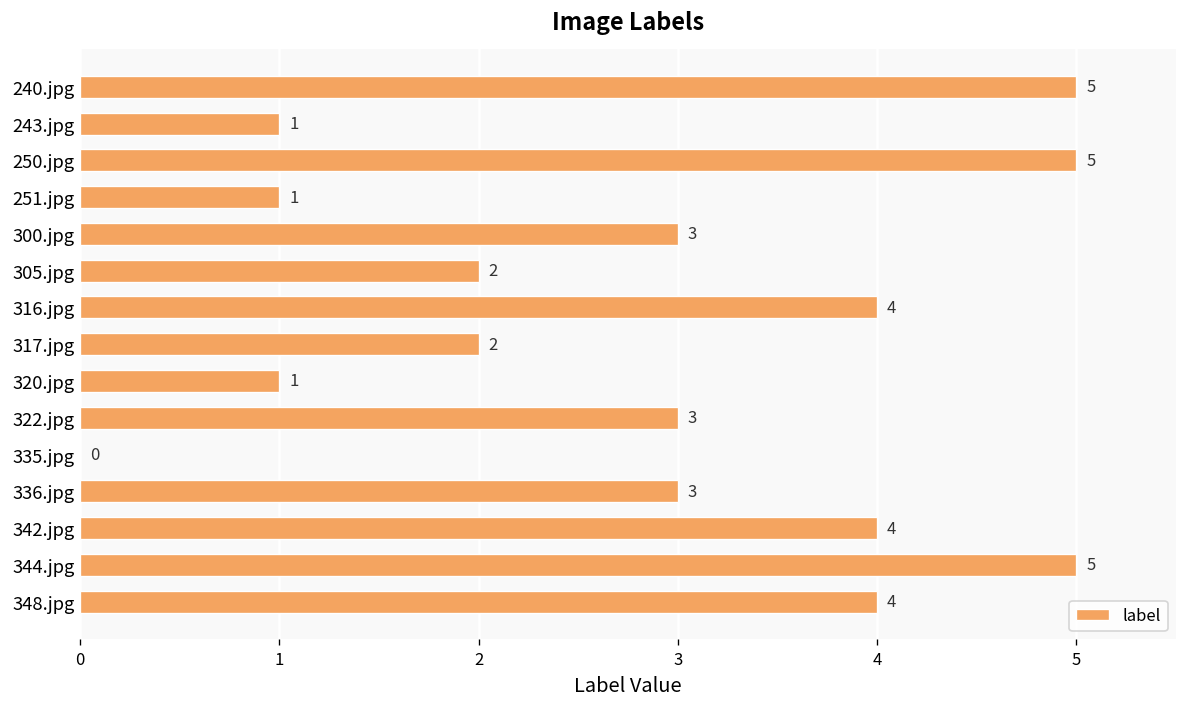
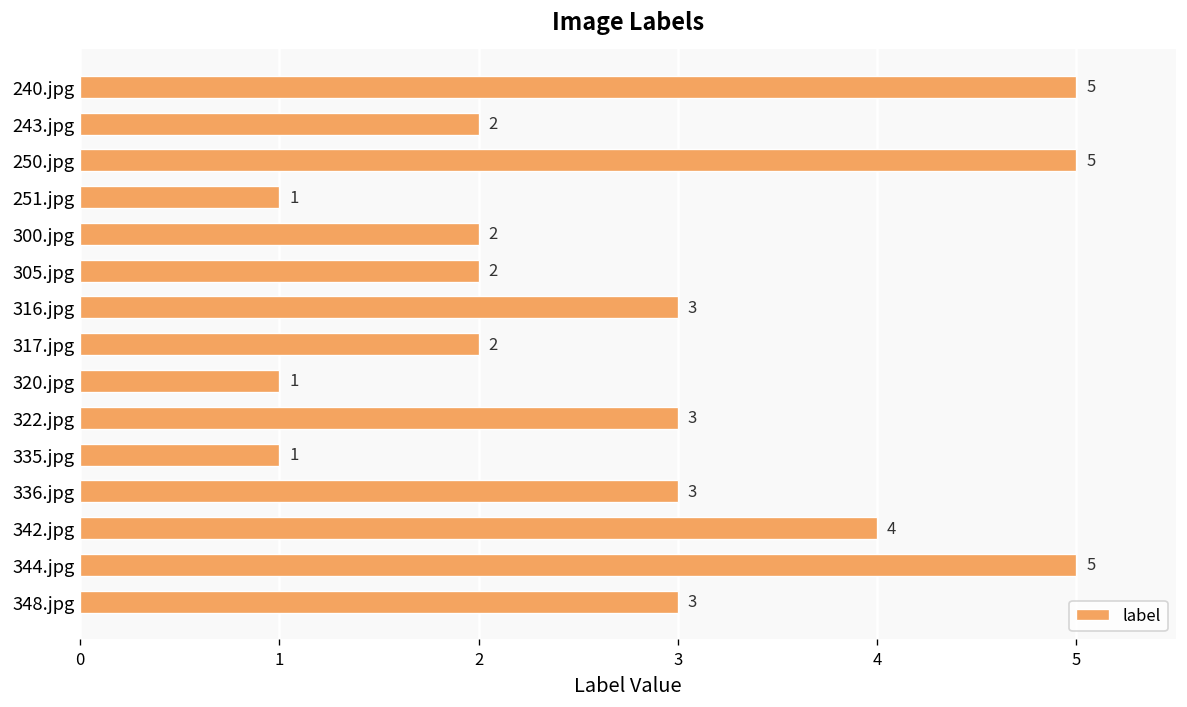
243.jpg: 1 -> 2
300.jpg: 3 -> 2
316.jpg: 4 -> 3
335.jpg: 0 -> 1
348.jpg: 4 -> 3
